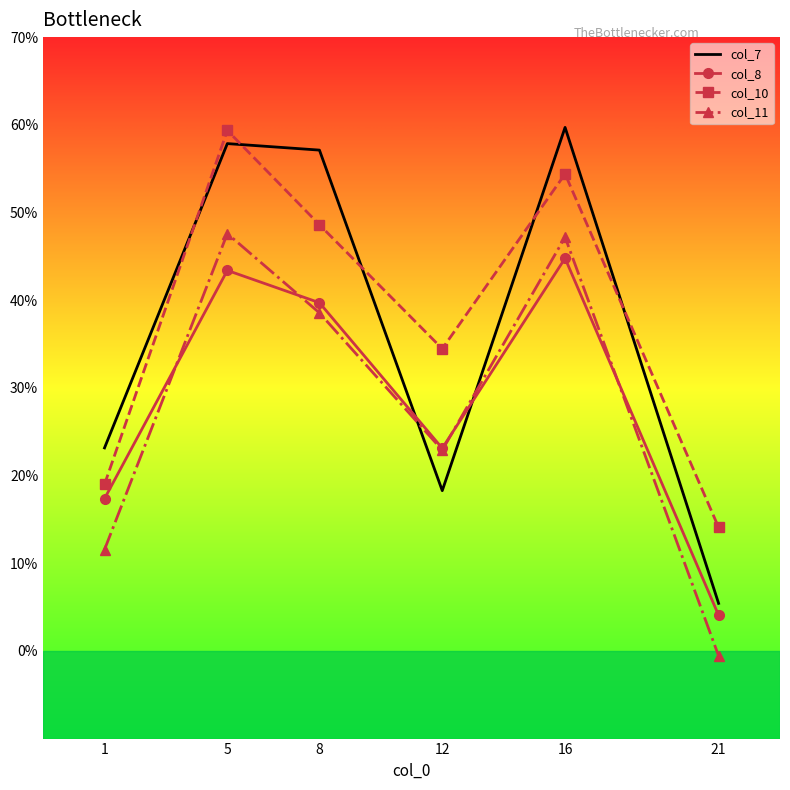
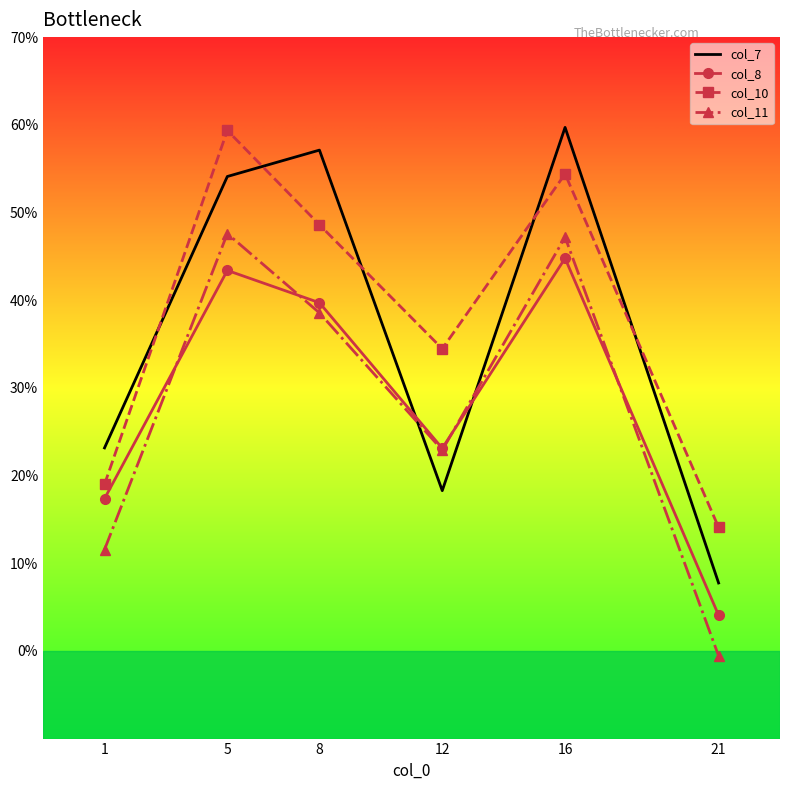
col_7, 5: 58% -> 54%
col_7, 21: 5% -> 8%
